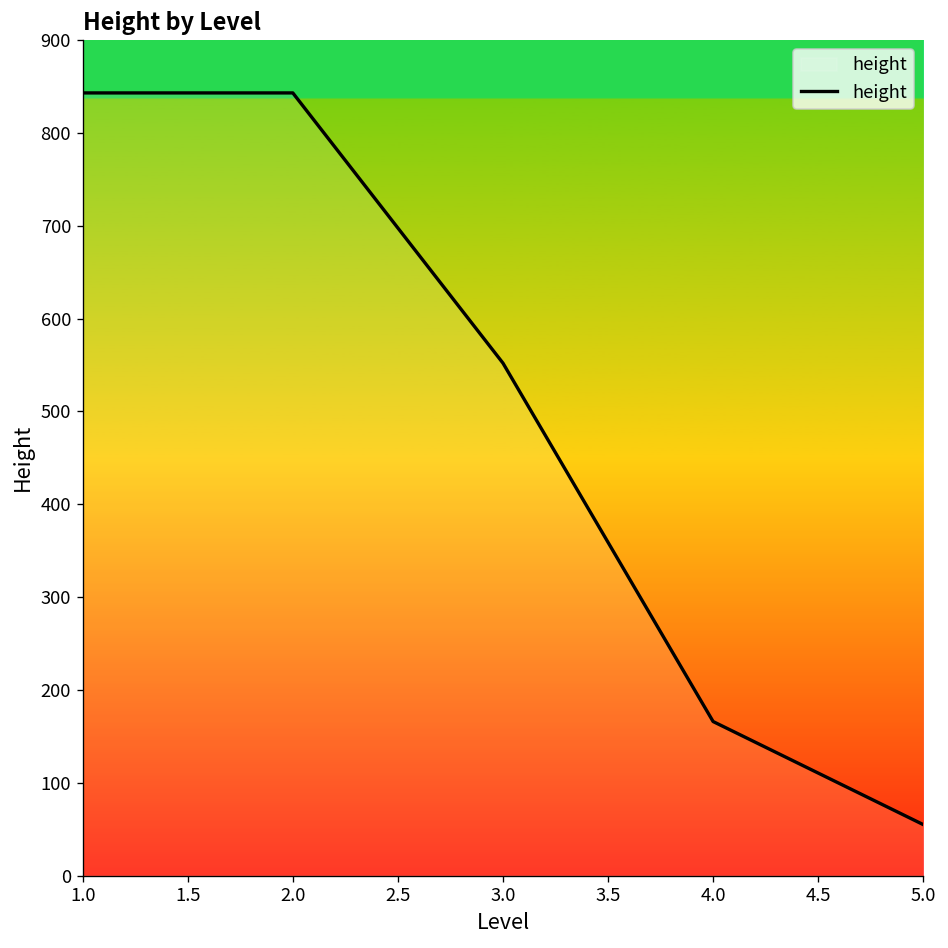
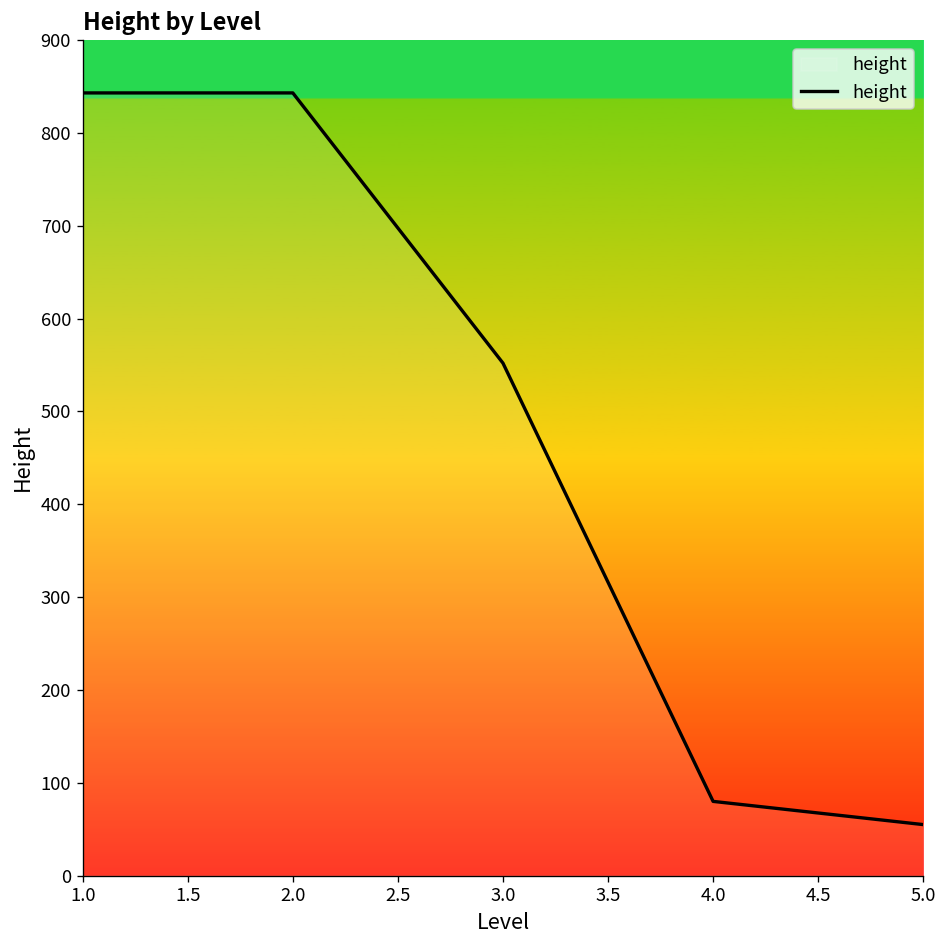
4.0: 170 -> 80
